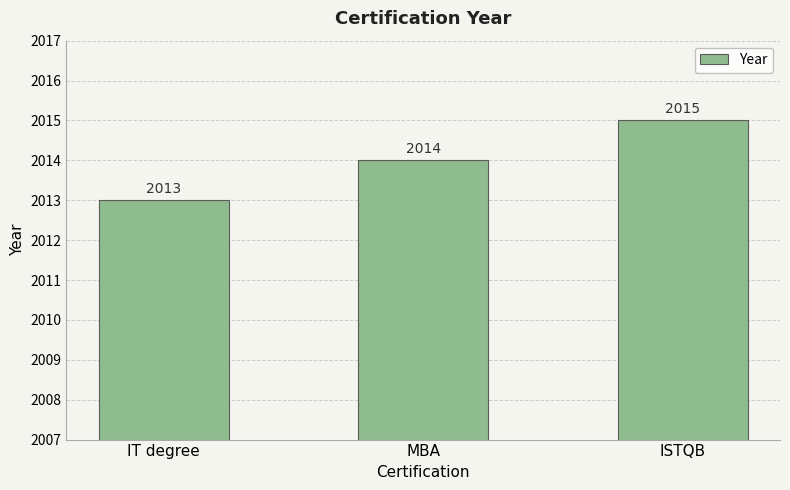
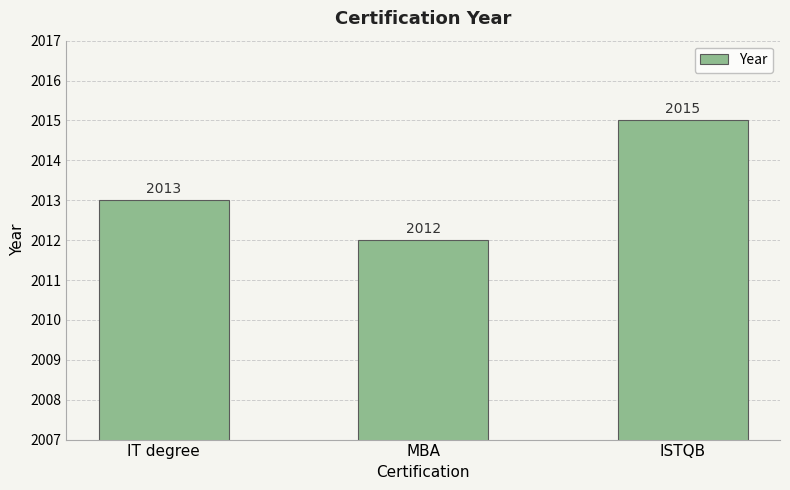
MBA: 2014 -> 2012
